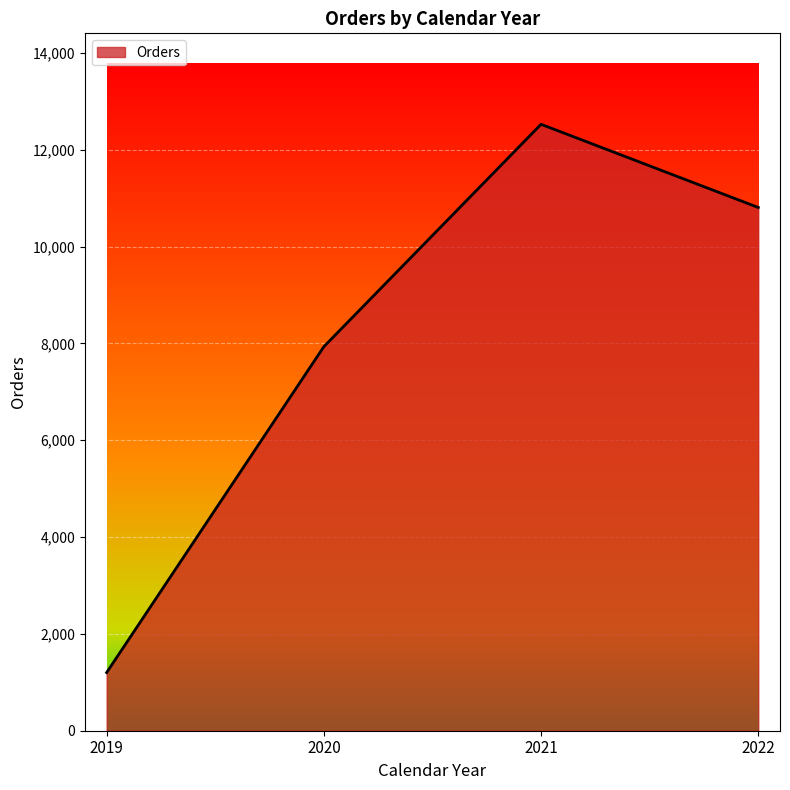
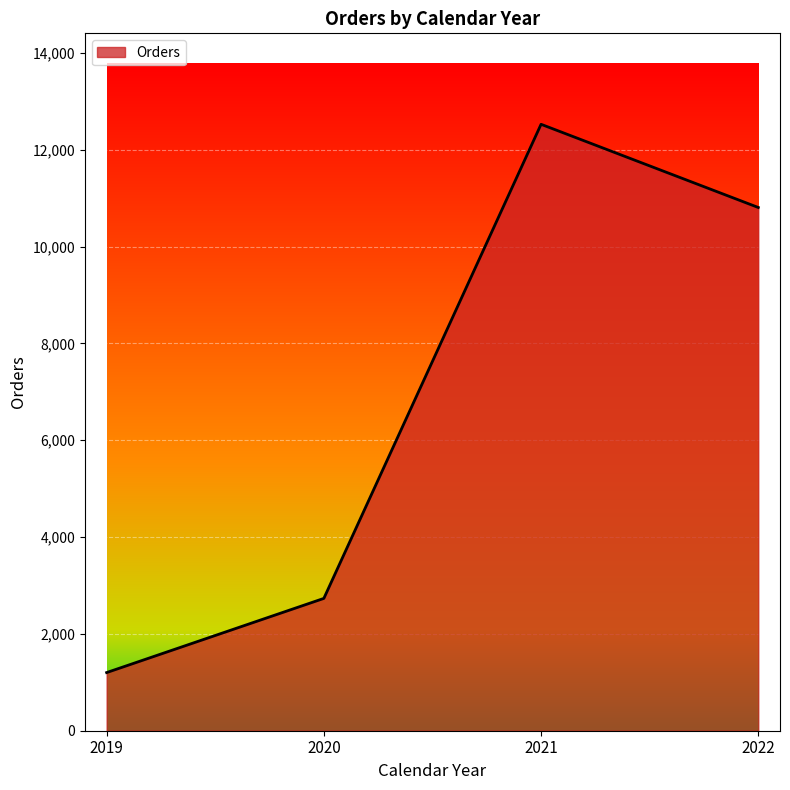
2020: 7,900 -> 2,700
